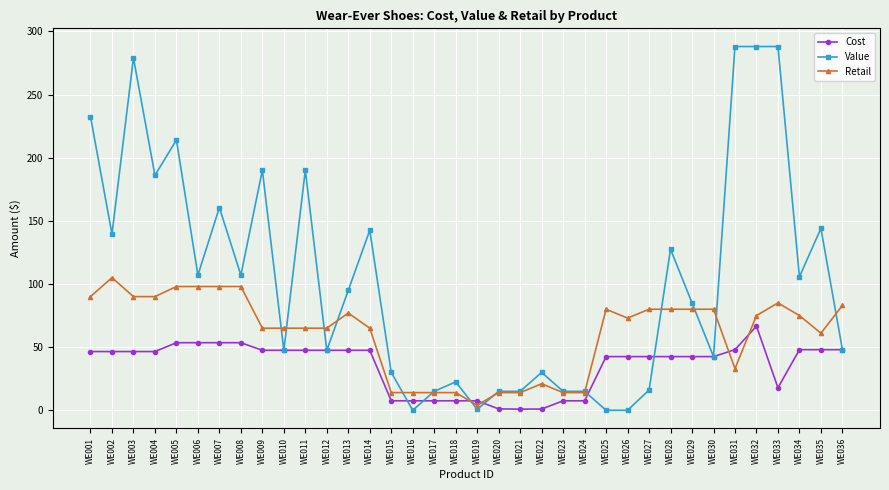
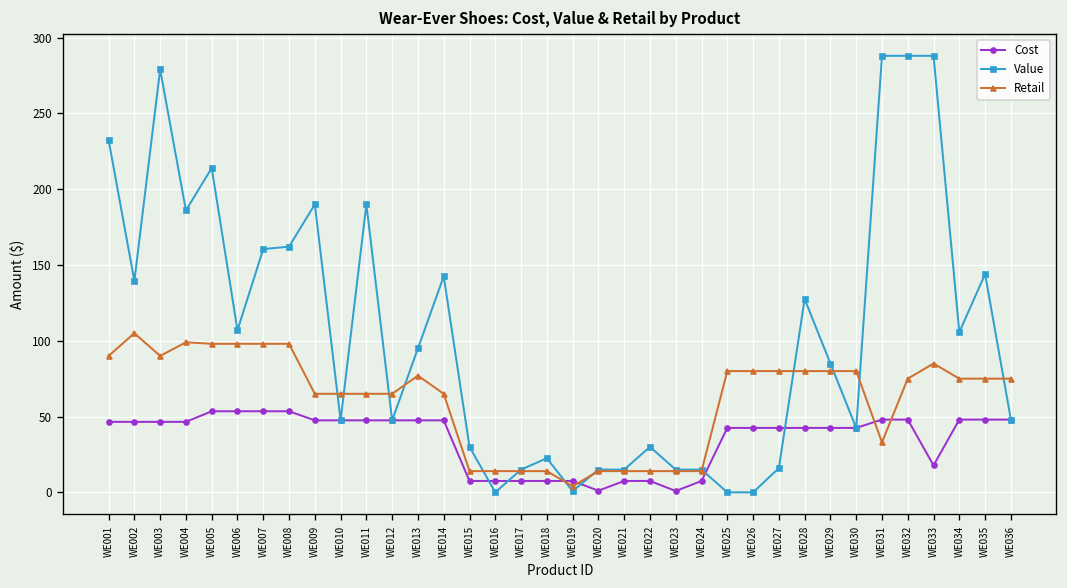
Retail, WE004: 90 -> 99
Value, WE008: 107 -> 162
Cost, WE021: 1 -> 8
Cost, WE022: 1 -> 8
Retail, WE022: 21 -> 14
Cost, WE023: 8 -> 1
Retail, WE026: 73 -> 80
Cost, WE032: 67 -> 48
Retail, WE035: 61 -> 75
Retail, WE036: 83 -> 75
